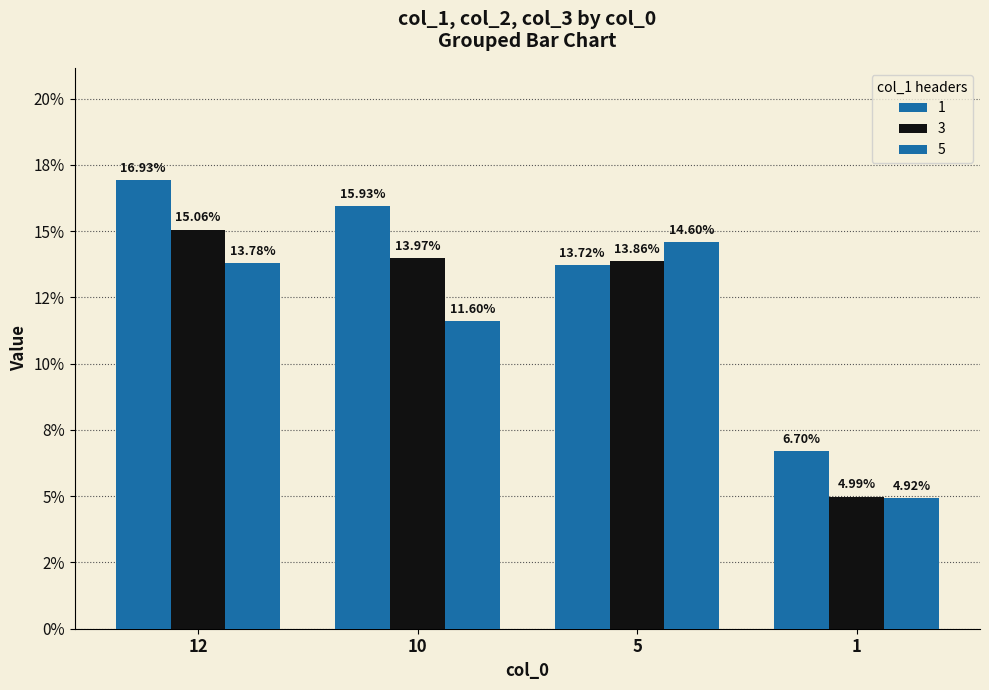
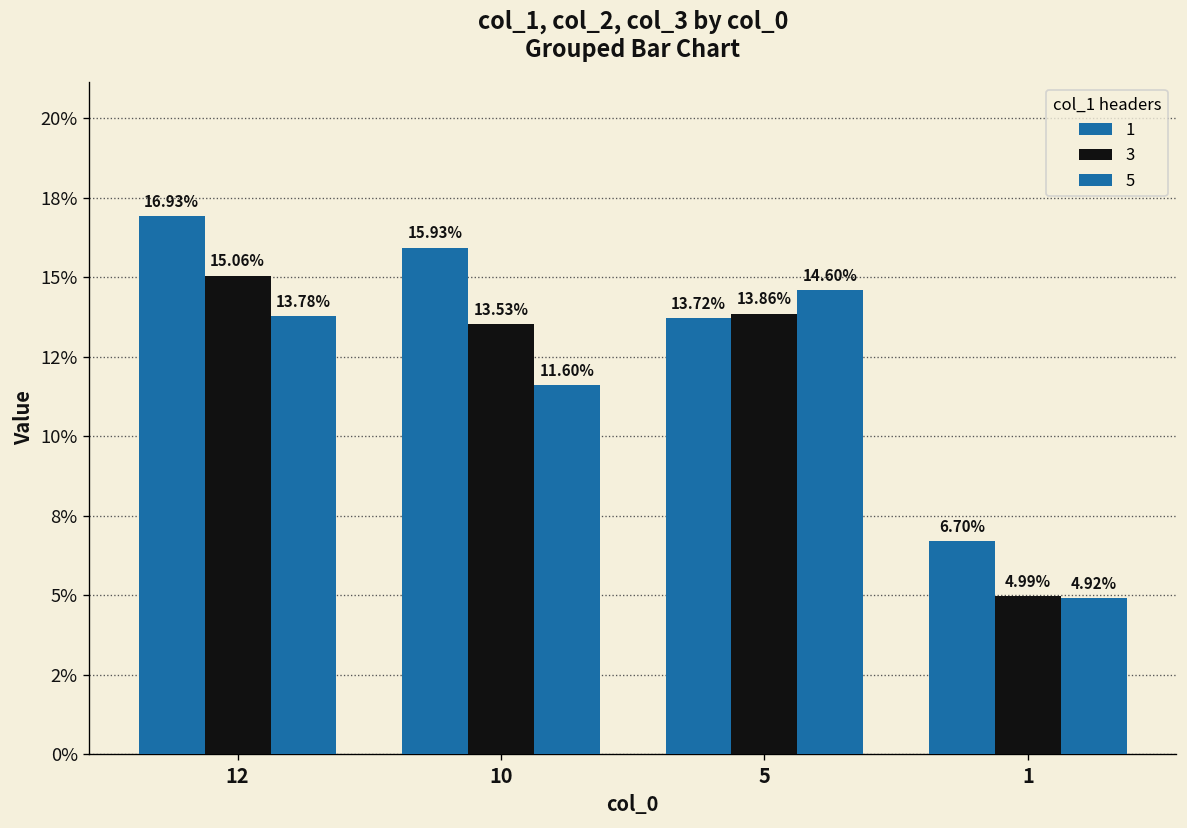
3, 10: 13.97% -> 13.53%
